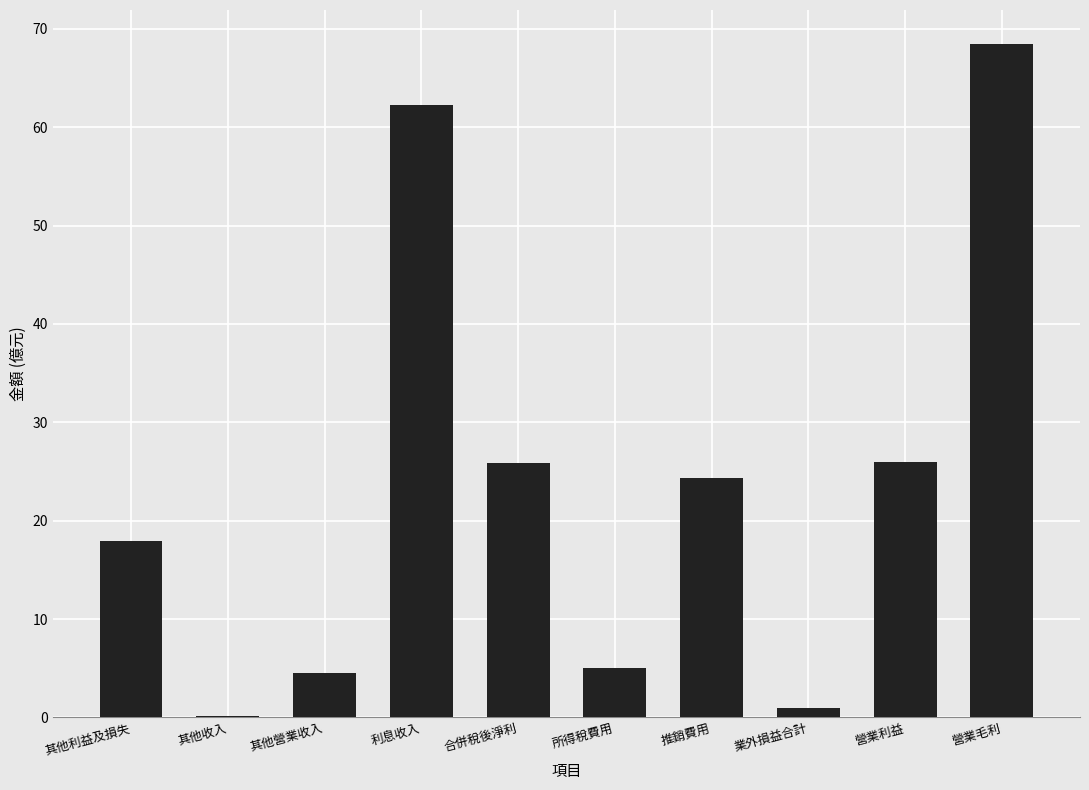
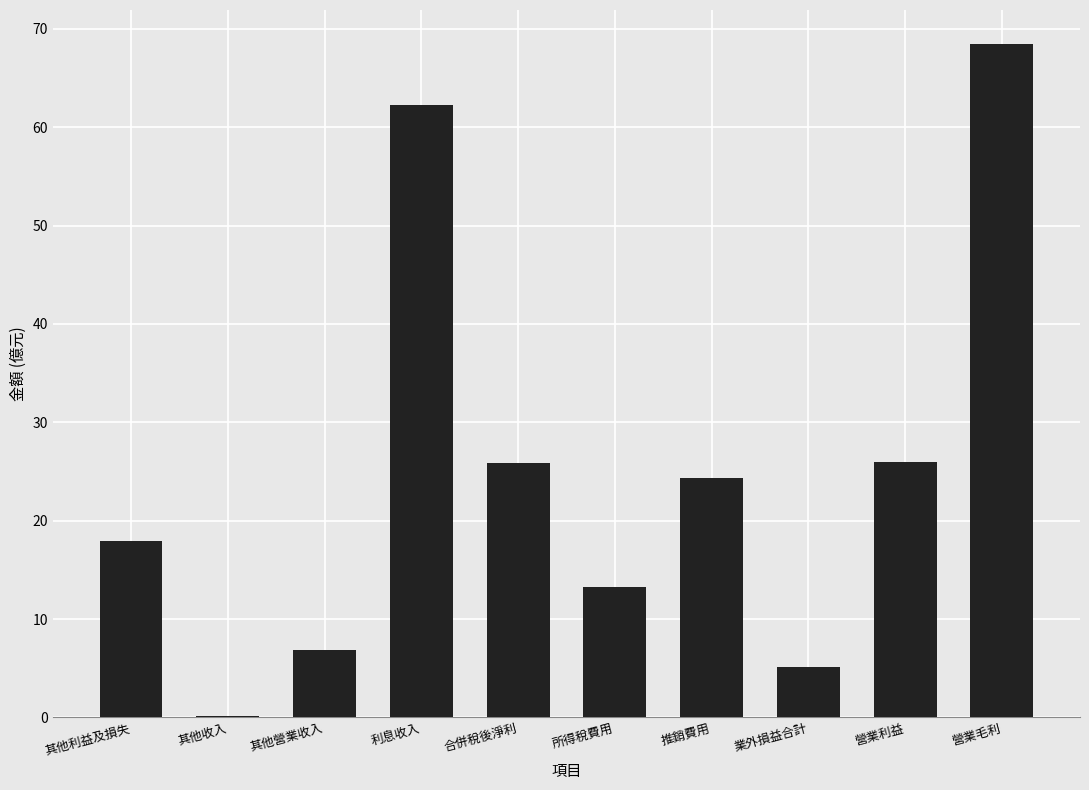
其他營業收入: 5 -> 7
所得稅費用: 5 -> 13
業外損益合計: 1 -> 5
